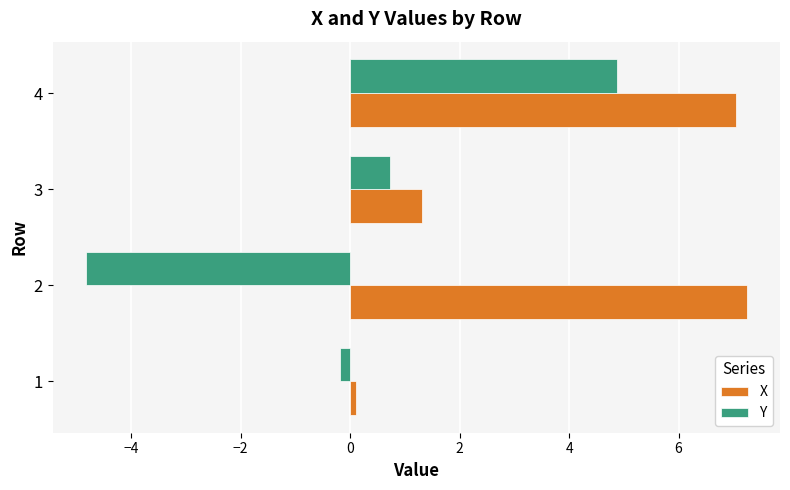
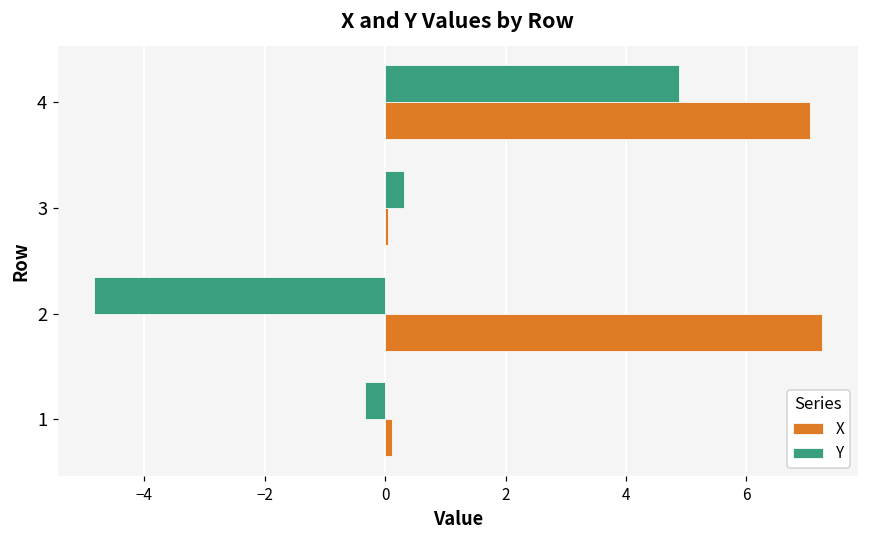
Y, 3: 0.7 -> 0.3
X, 3: 1.3 -> 0.0
Y, 1: -0.2 -> -0.3
